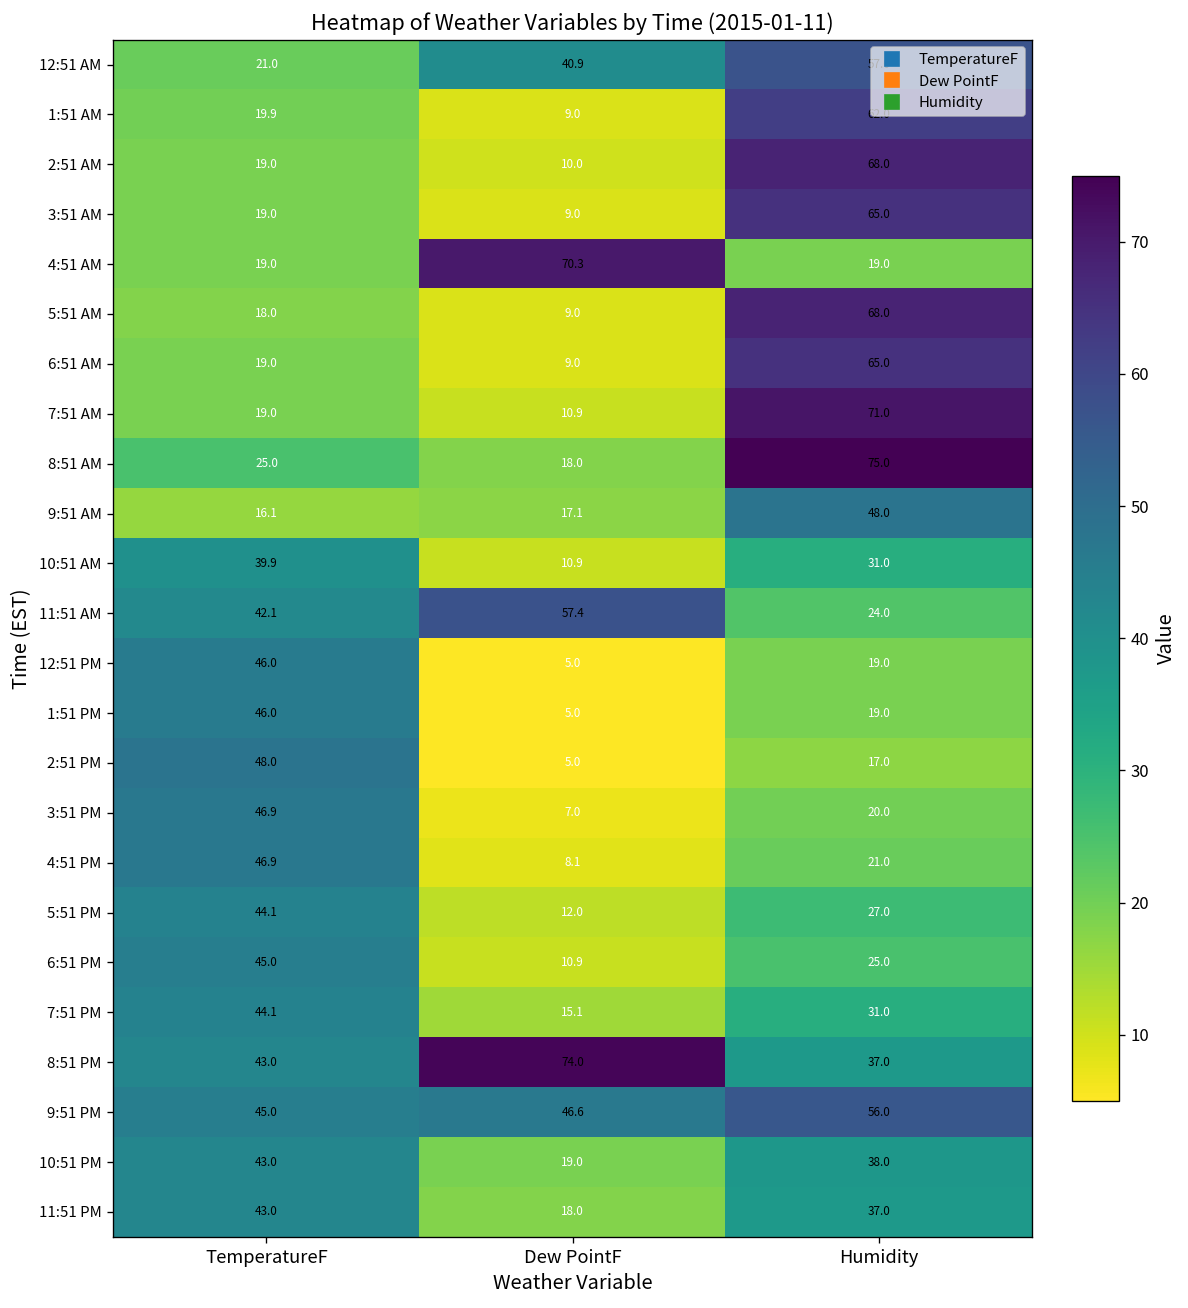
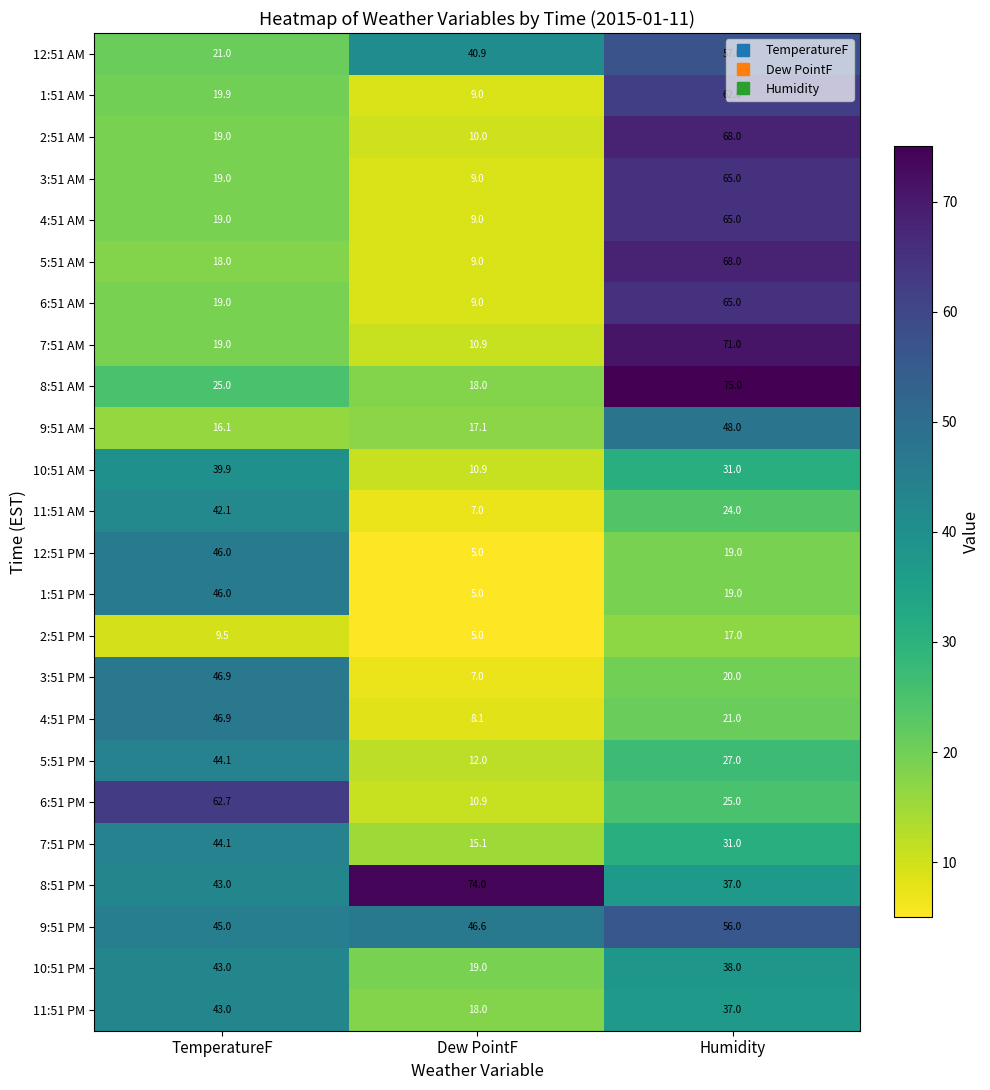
4:51 AM, Dew PointF: 70.3 -> 9.0
4:51 AM, Humidity: 19.0 -> 65.0
11:51 AM, Dew PointF: 57.4 -> 7.0
2:51 PM, TemperatureF: 48.0 -> 9.5
6:51 PM, TemperatureF: 45.0 -> 62.7
